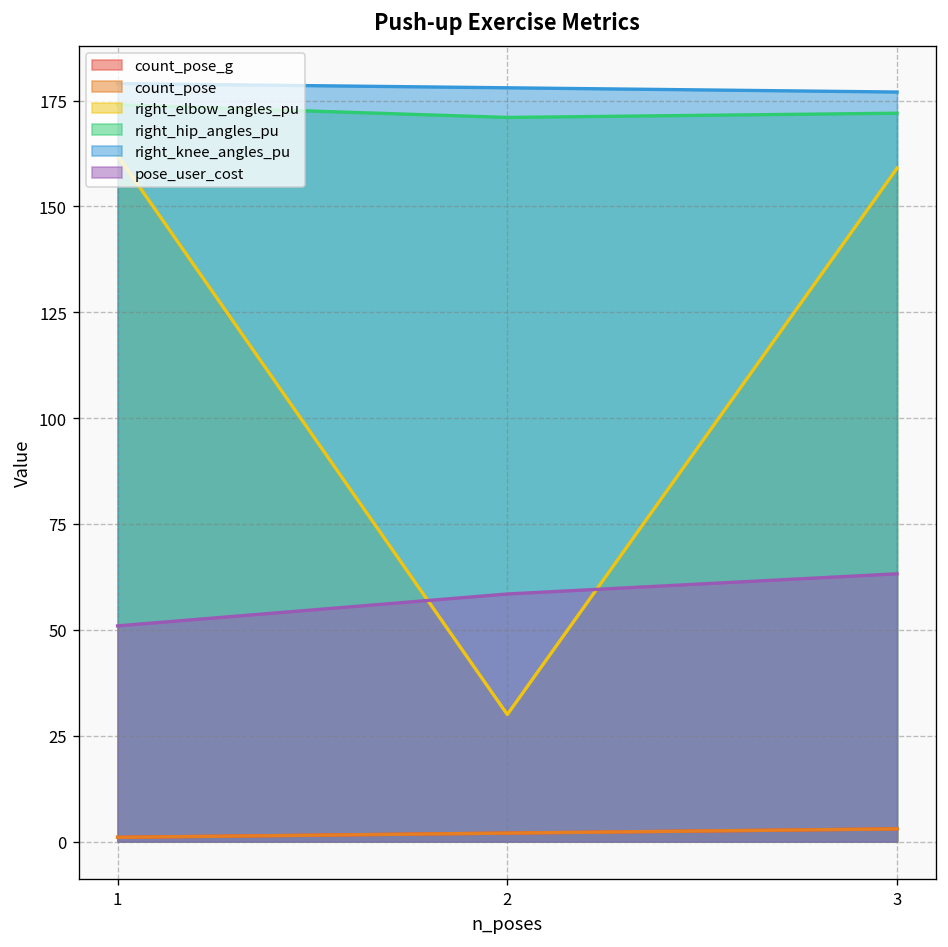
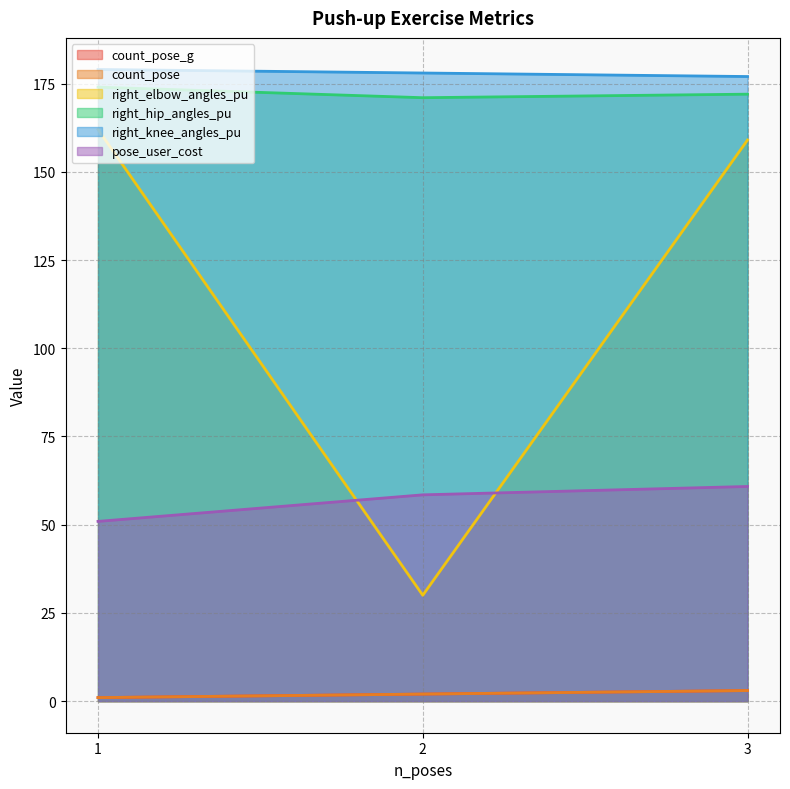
pose_user_cost, 3: 63 -> 61
